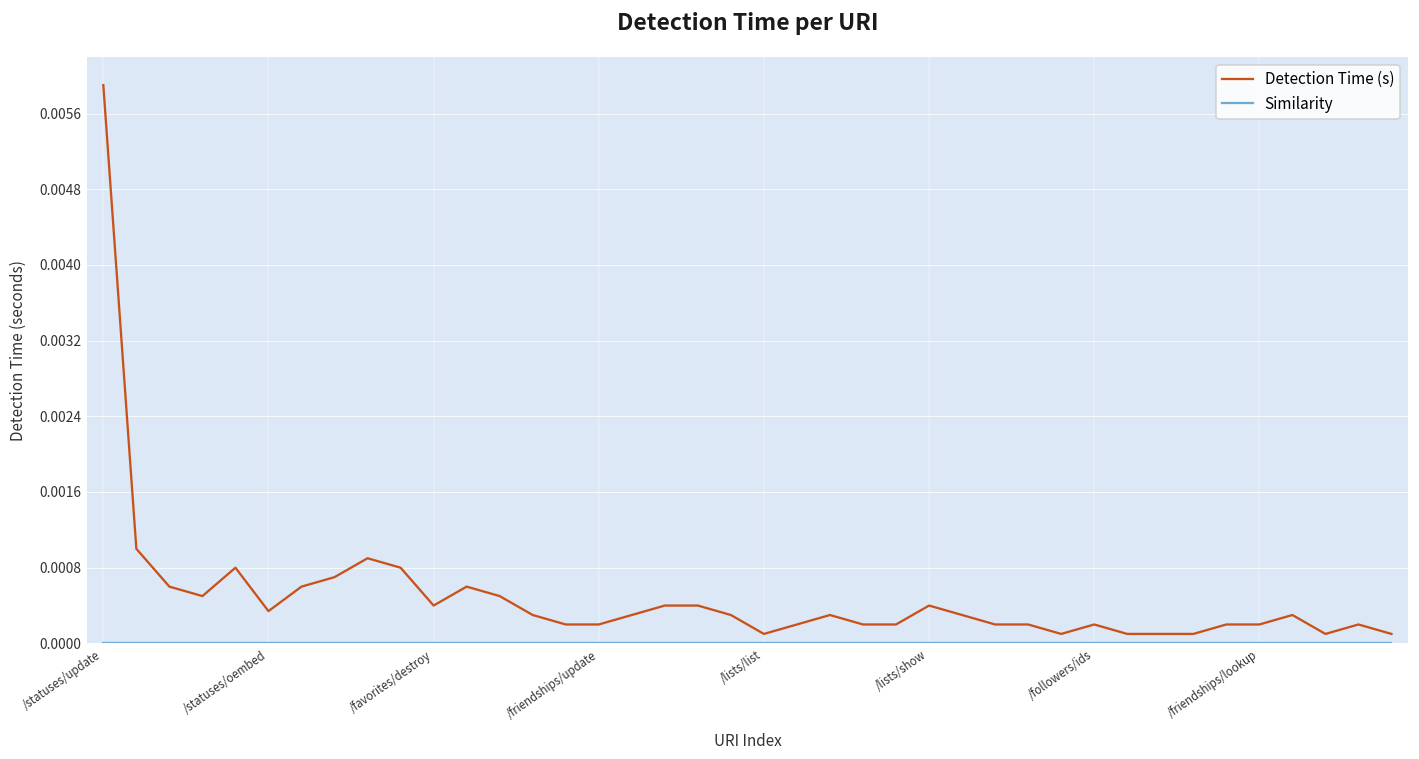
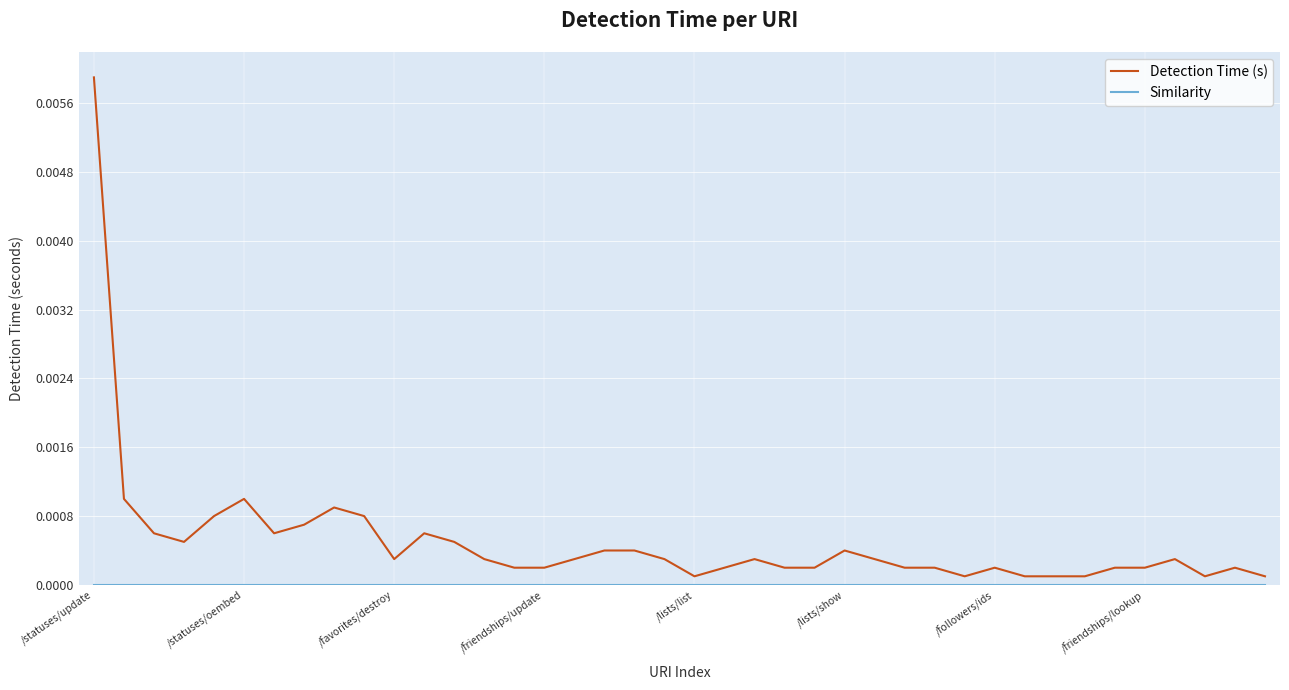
Detection Time (s), /statuses/oembed: 0.0003 -> 0.0010
Detection Time (s), /favorites/destroy: 0.0004 -> 0.0003
